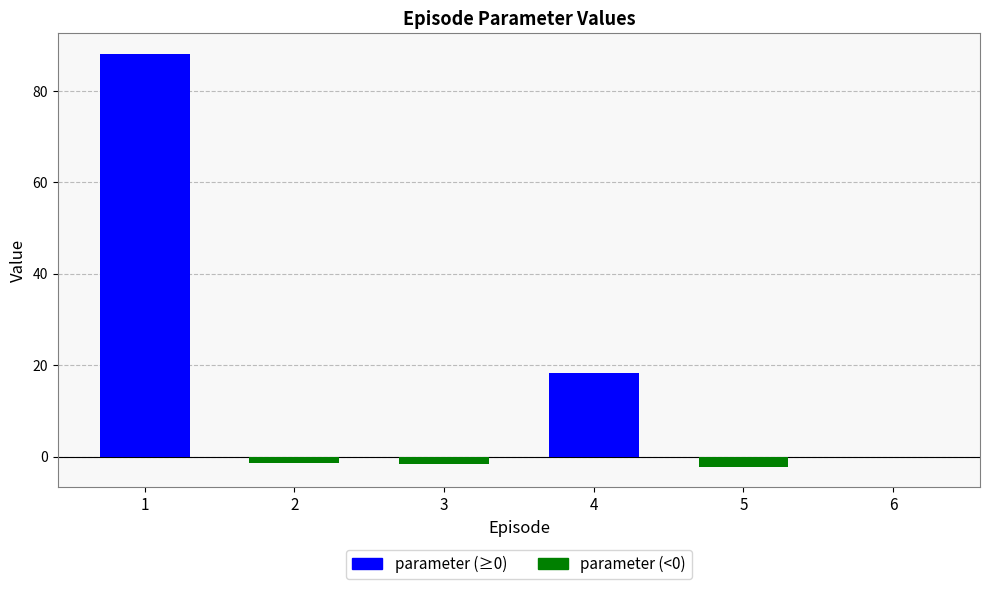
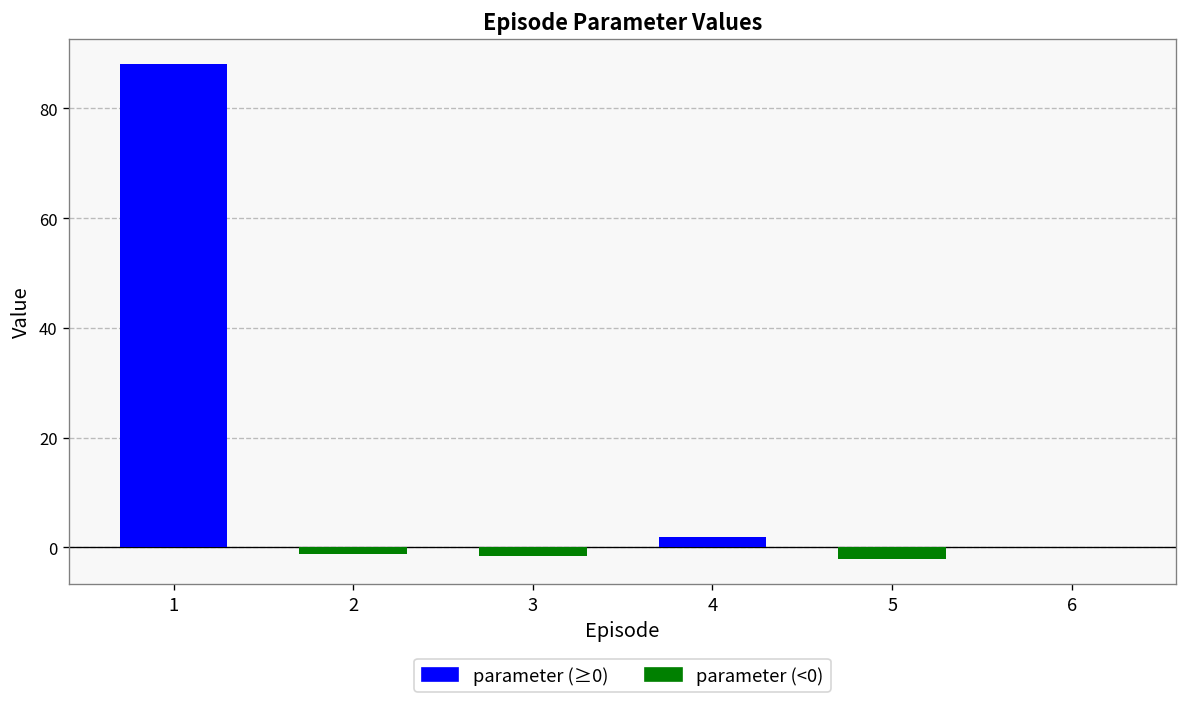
4: 18 -> 2
